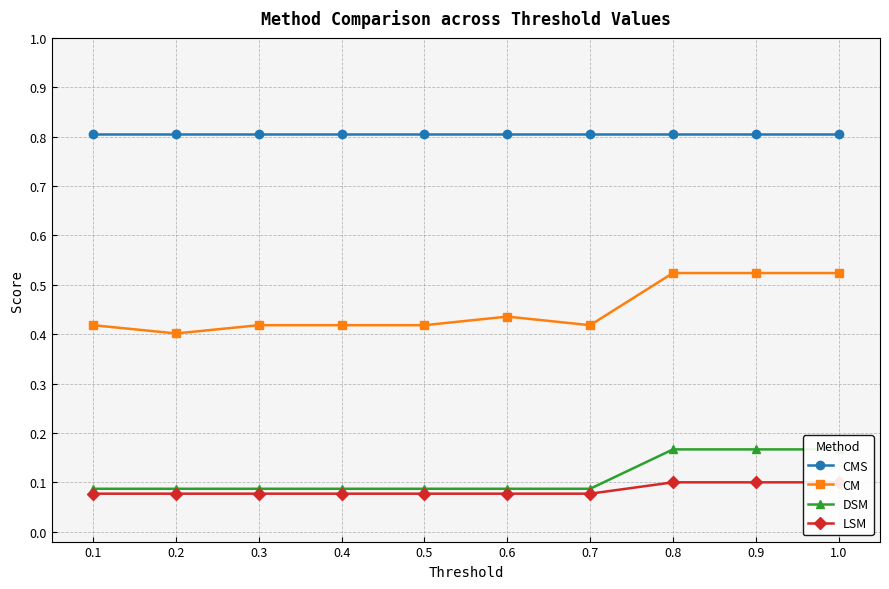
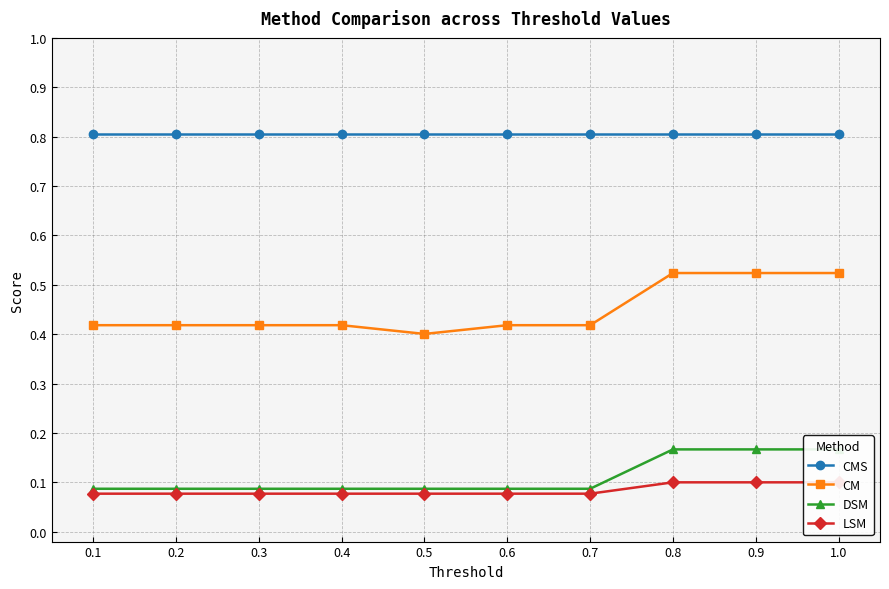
CM, 0.2: 0.40 -> 0.42
CM, 0.5: 0.42 -> 0.40
CM, 0.6: 0.44 -> 0.42
